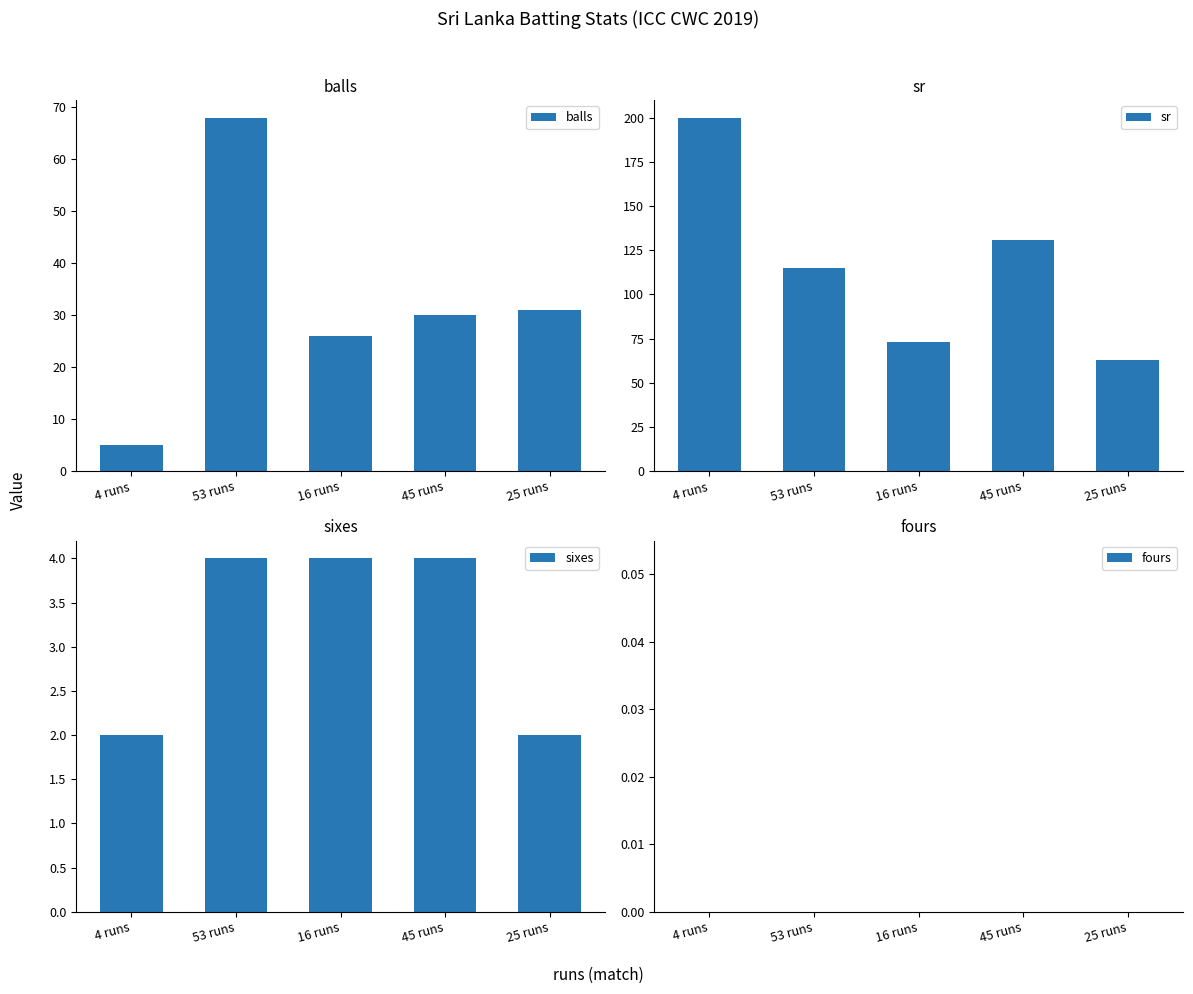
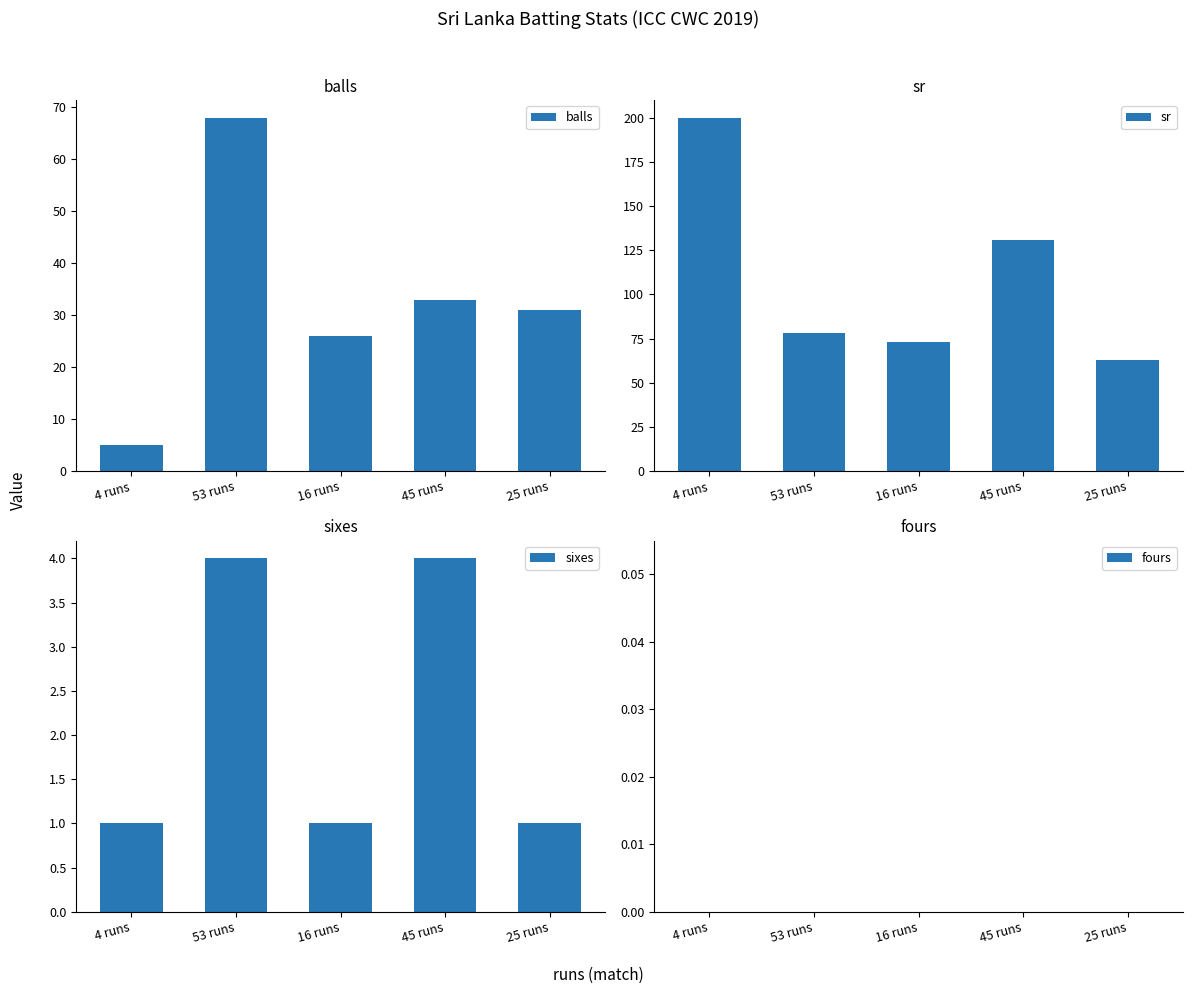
balls, 45 runs: 30 -> 33
sr, 53 runs: 115 -> 78
sixes, 4 runs: 2 -> 1
sixes, 16 runs: 4 -> 1
sixes, 25 runs: 2 -> 1
